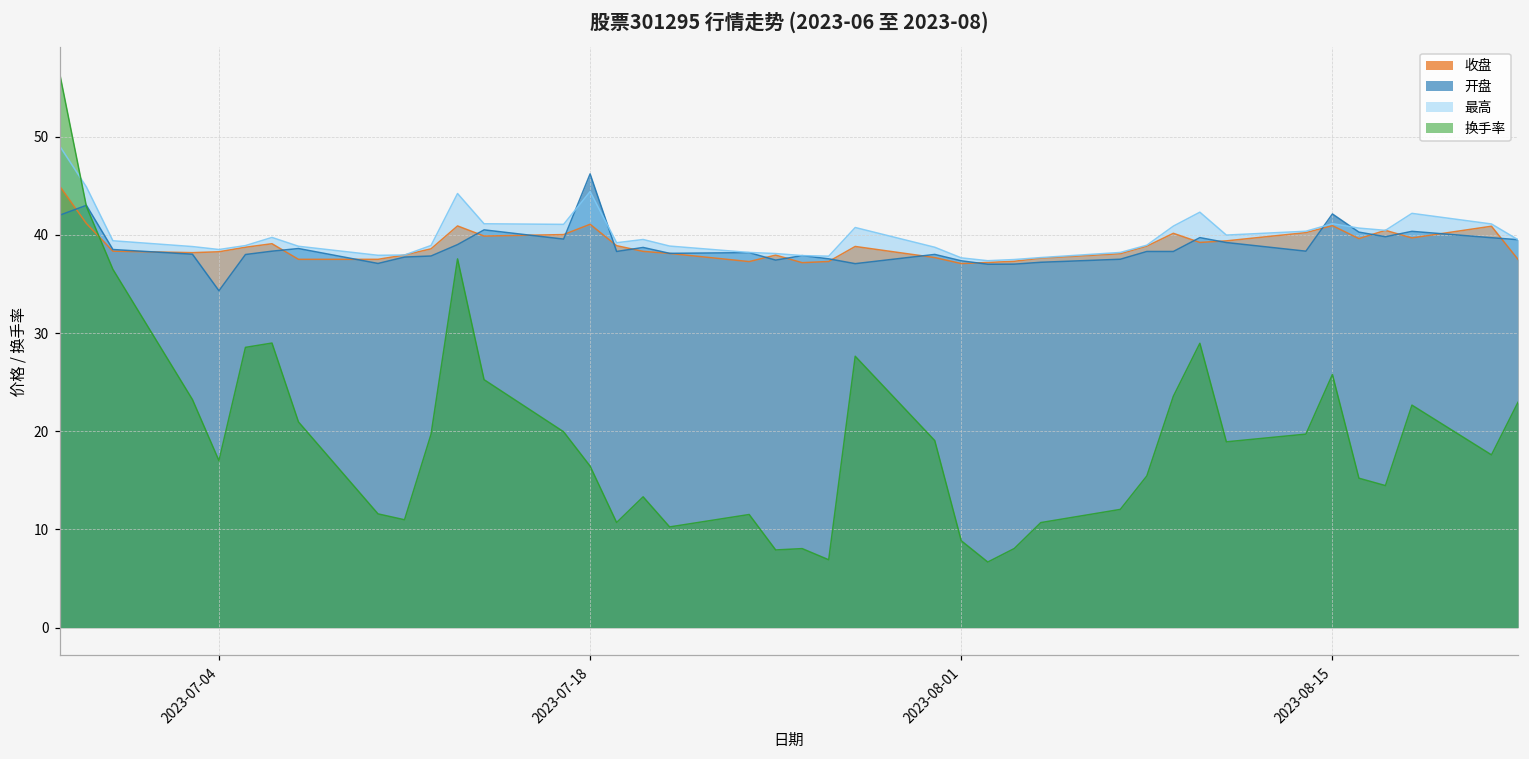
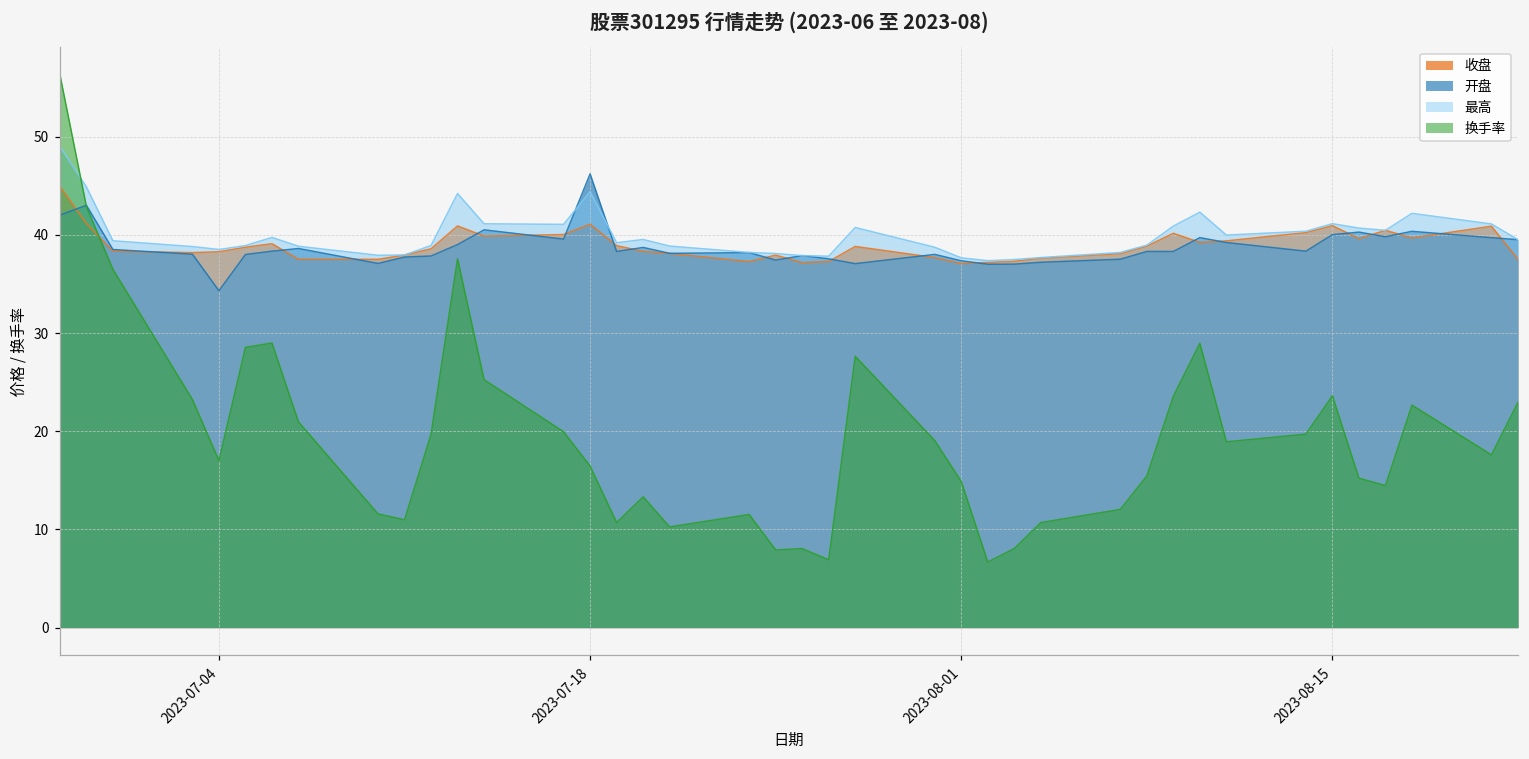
换手率, 2023-08-01: 9 -> 15
开盘, 2023-08-15: 42 -> 40
换手率, 2023-08-15: 26 -> 24
